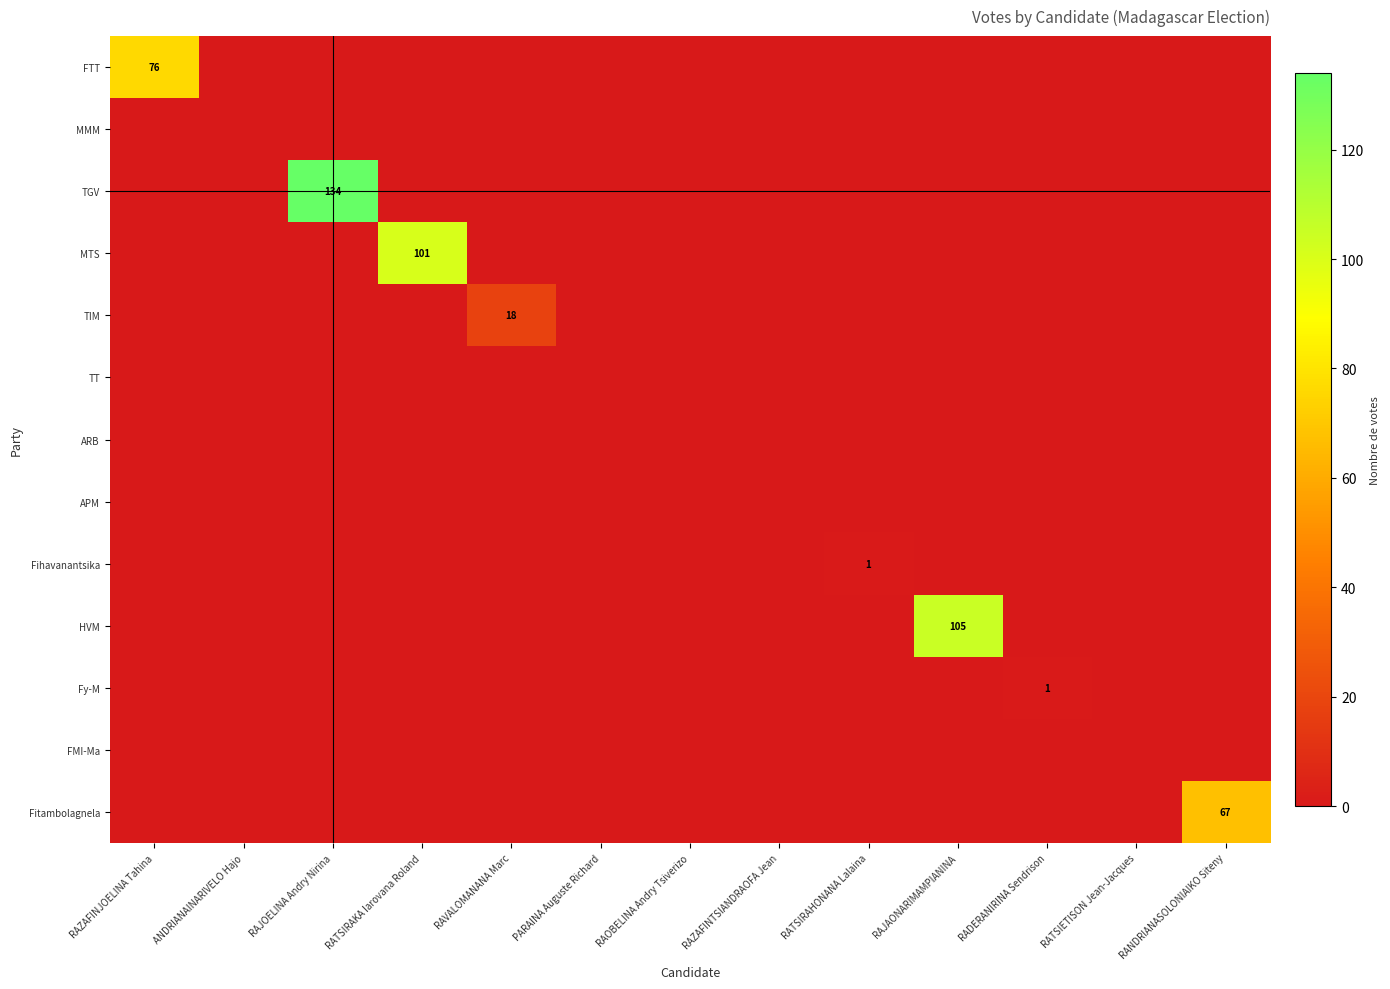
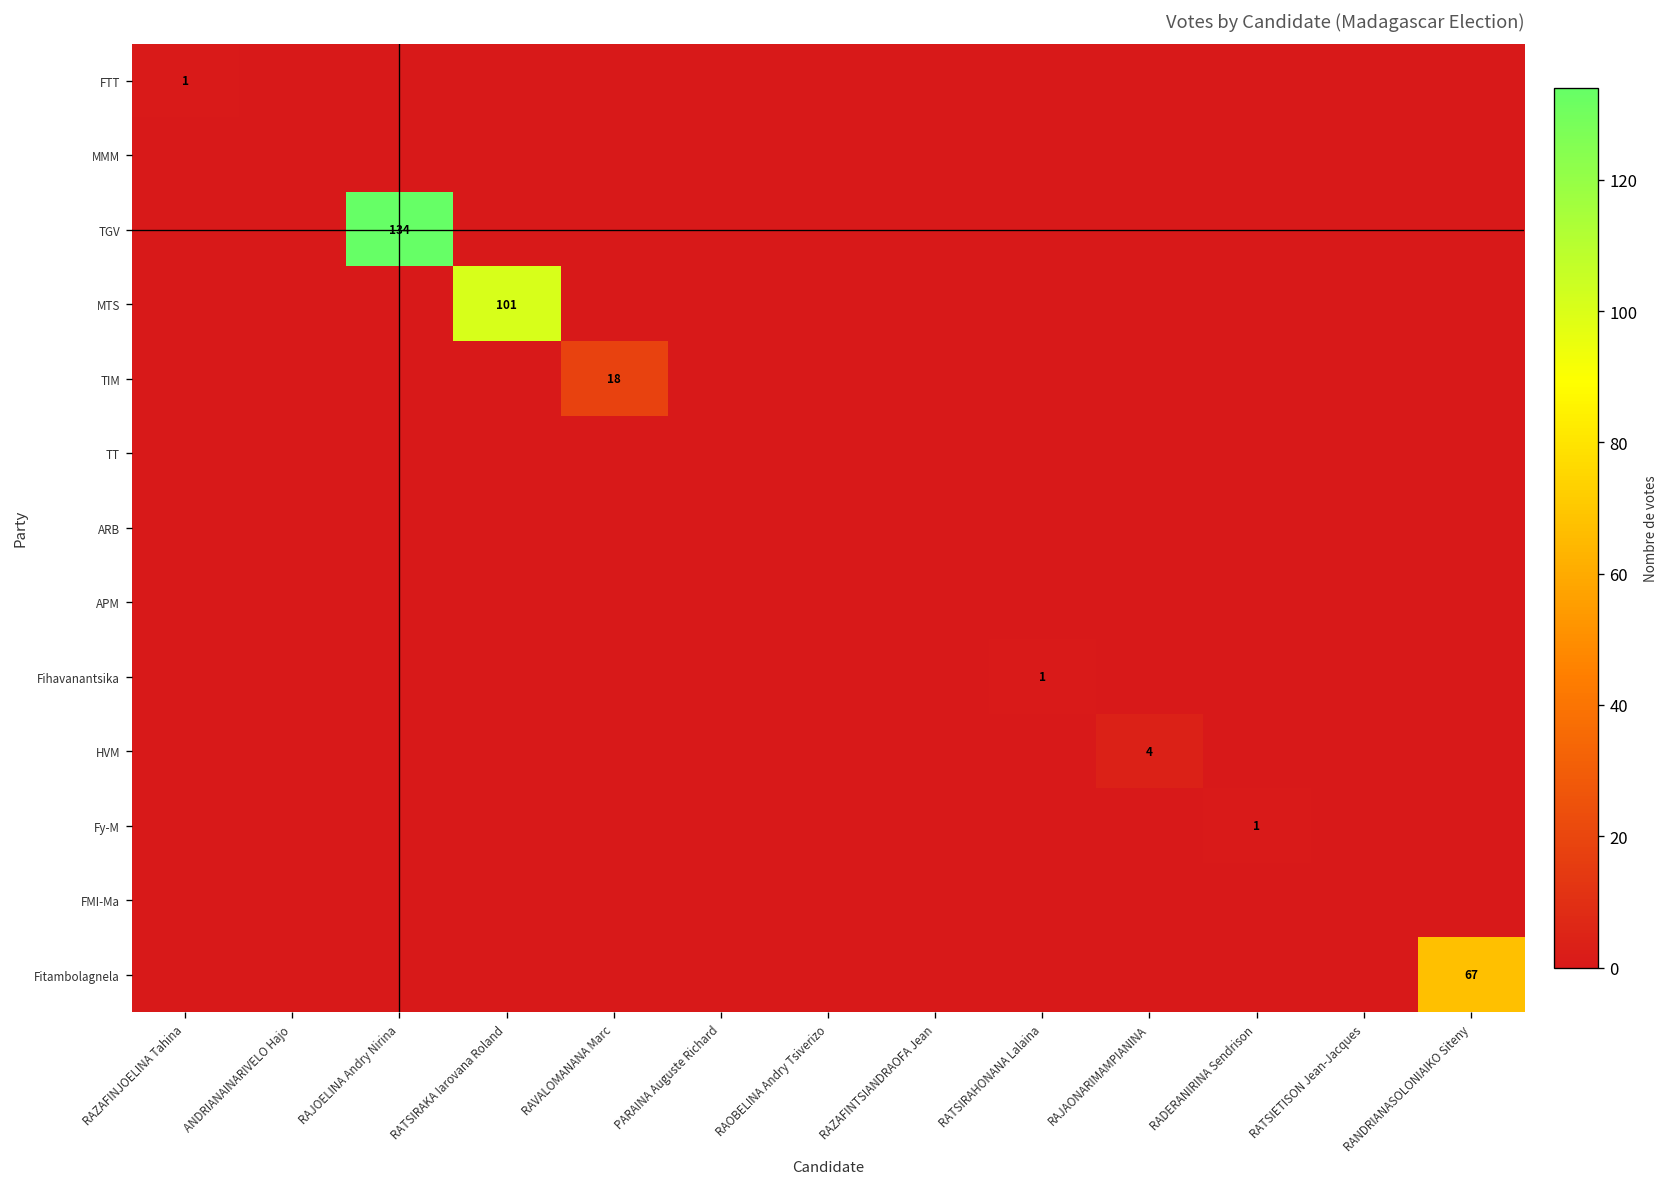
FTT, RAZAFINJOELINA Tahina: 76 -> 1
HVM, RAJAONARIMAMPIANINA: 105 -> 4
